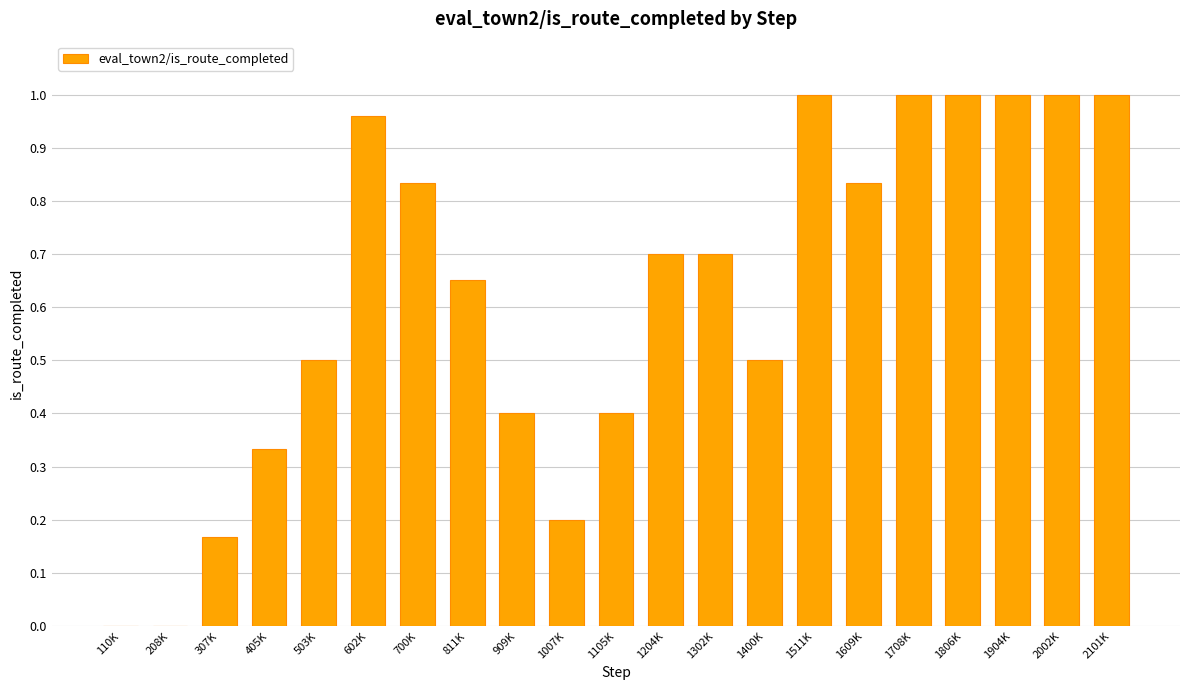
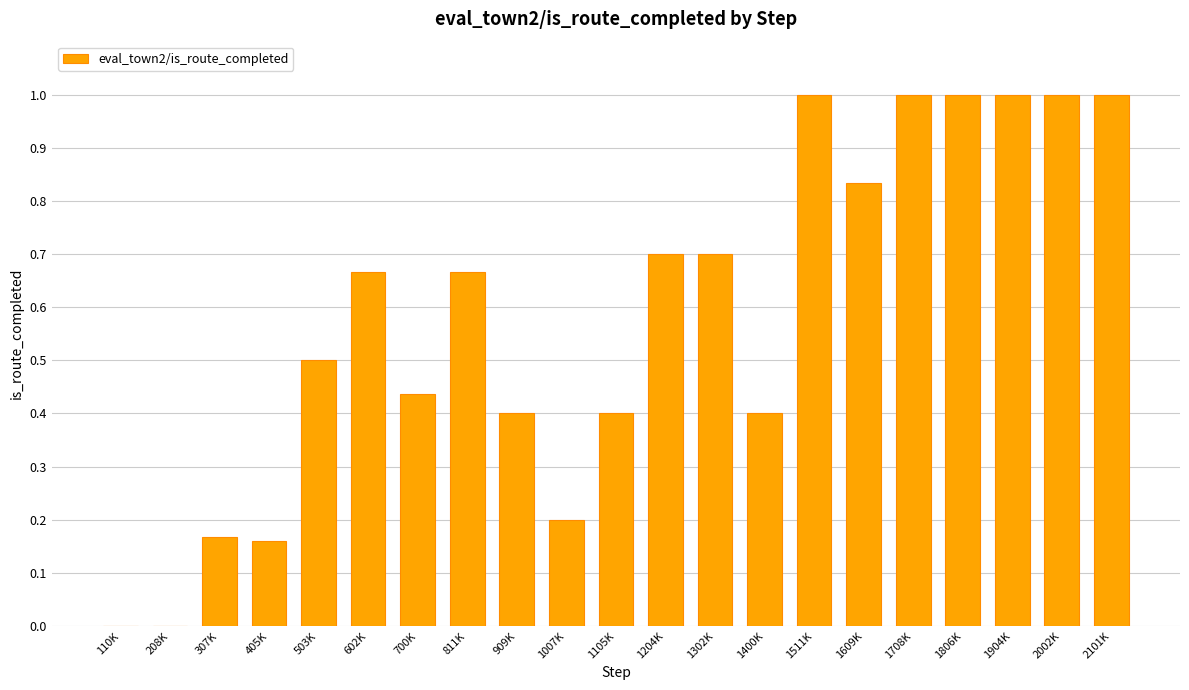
405K: 0.33 -> 0.16
602K: 0.96 -> 0.67
700K: 0.83 -> 0.44
811K: 0.65 -> 0.67
1400K: 0.5 -> 0.4
